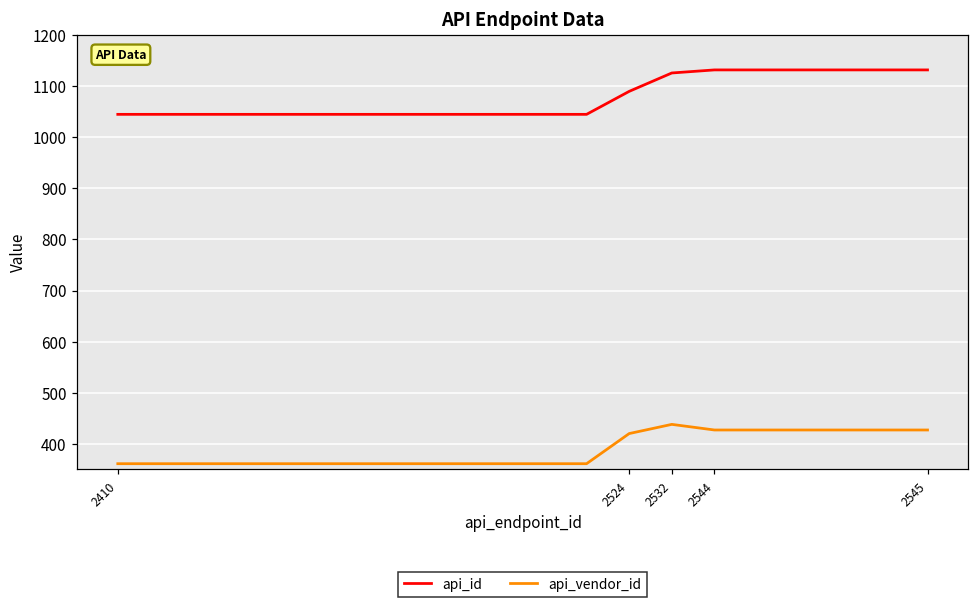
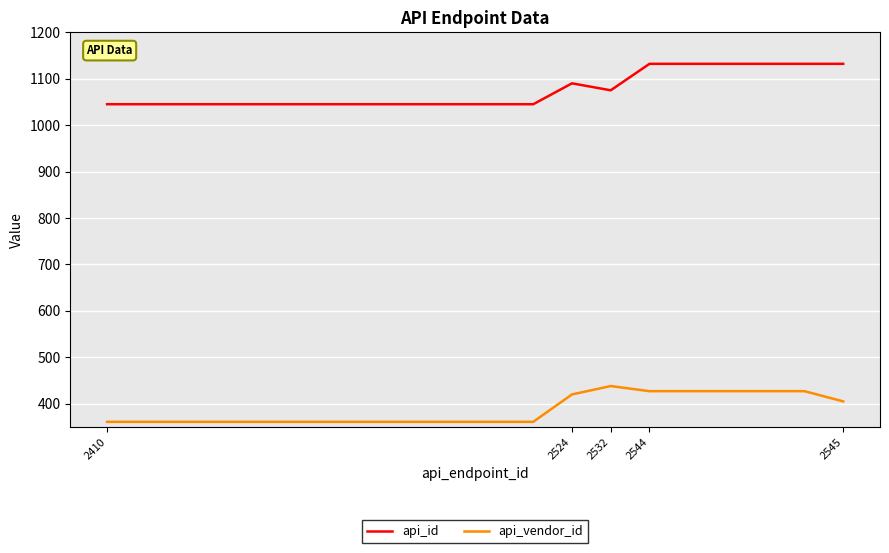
api_id, 2532: 1130 -> 1080
api_vendor_id, 2545: 430 -> 410
